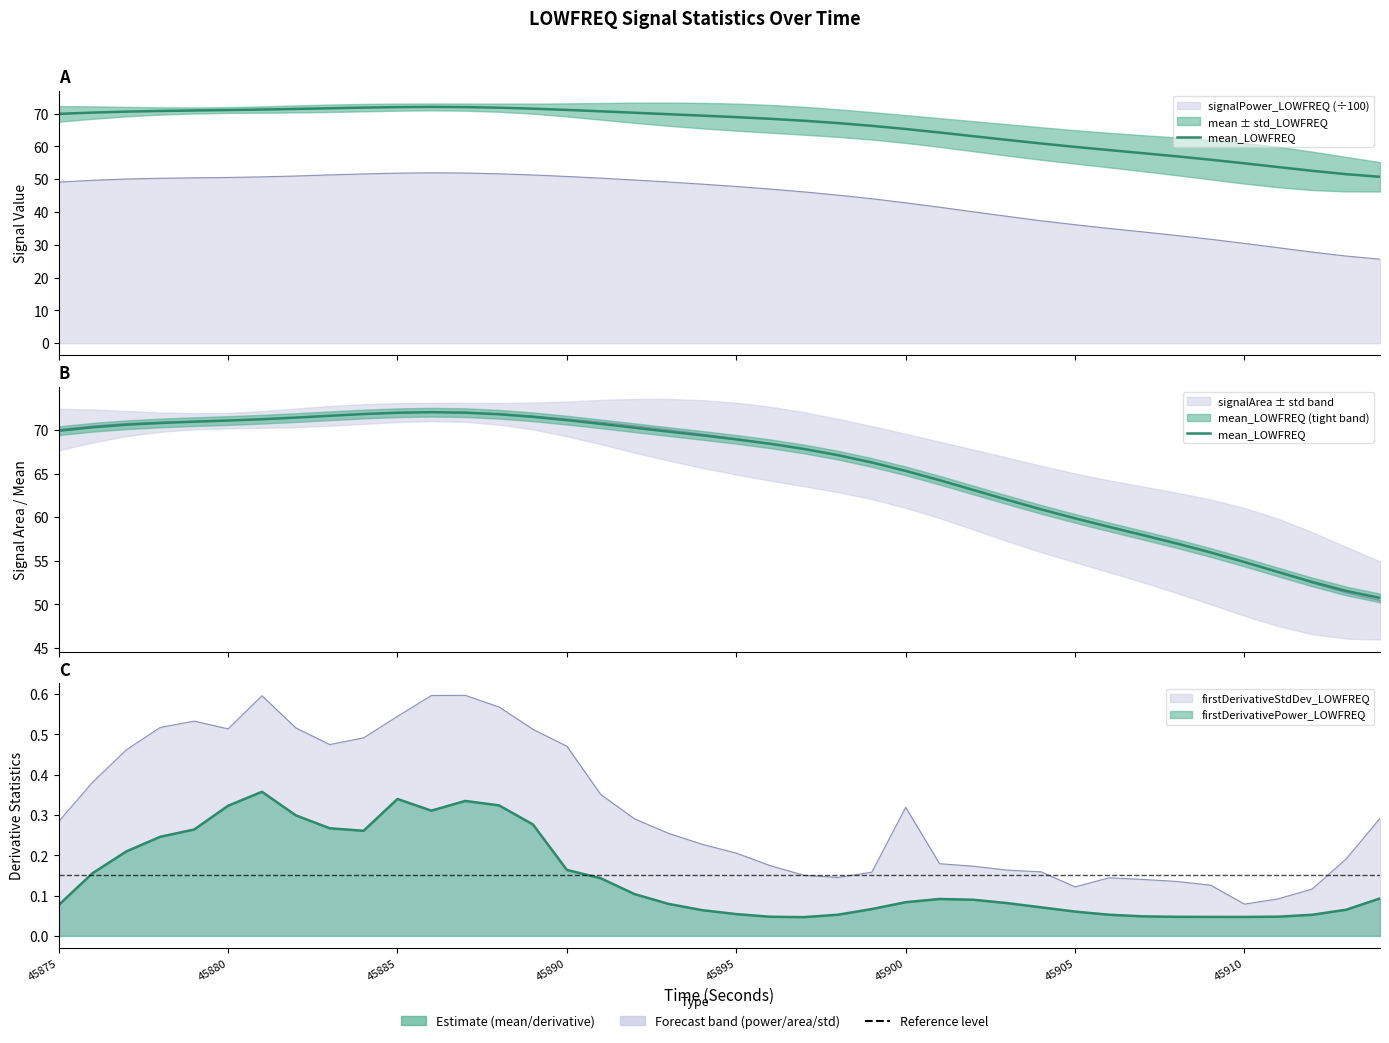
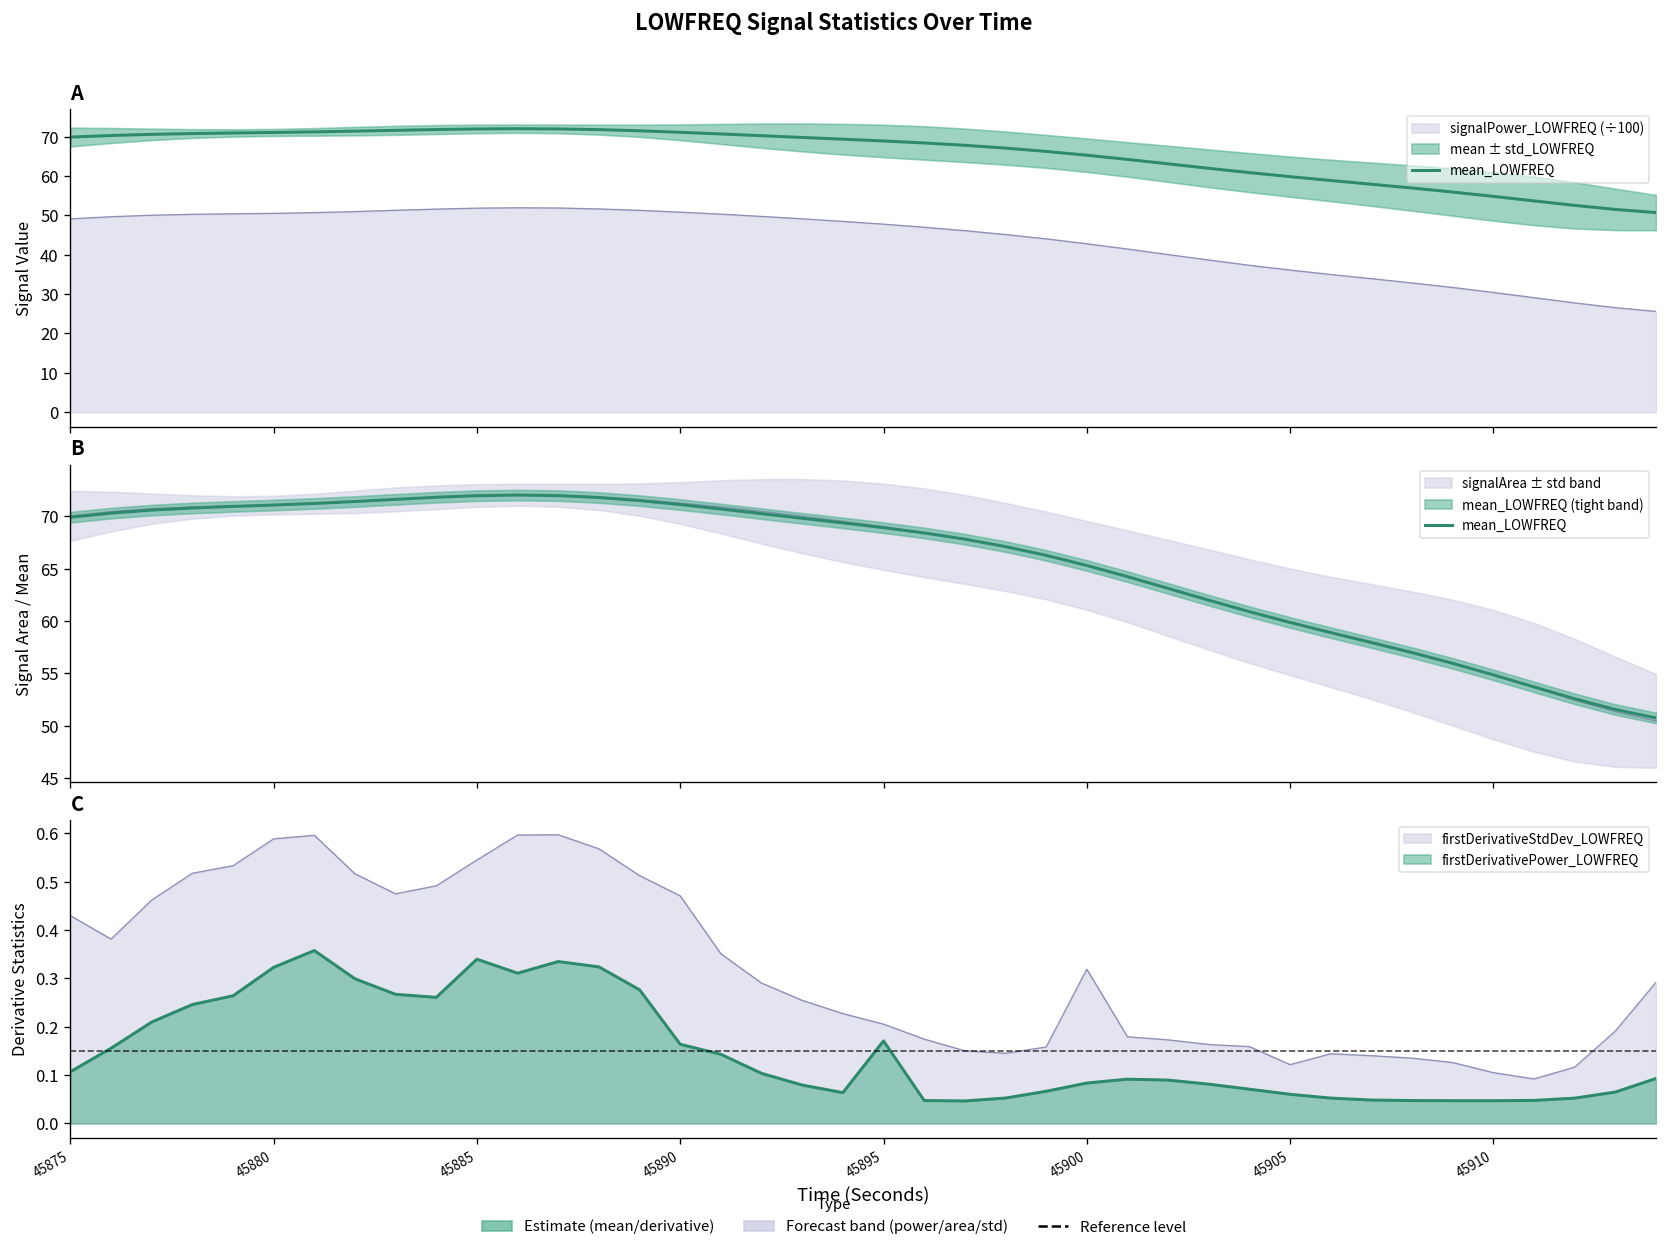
C, firstDerivativeStdDev_LOWFREQ, 45875: 0.28 -> 0.43
C, firstDerivativePower_LOWFREQ, 45875: 0.08 -> 0.11
C, firstDerivativeStdDev_LOWFREQ, 45880: 0.51 -> 0.59
C, firstDerivativePower_LOWFREQ, 45895: 0.05 -> 0.17
C, firstDerivativeStdDev_LOWFREQ, 45910: 0.08 -> 0.10
